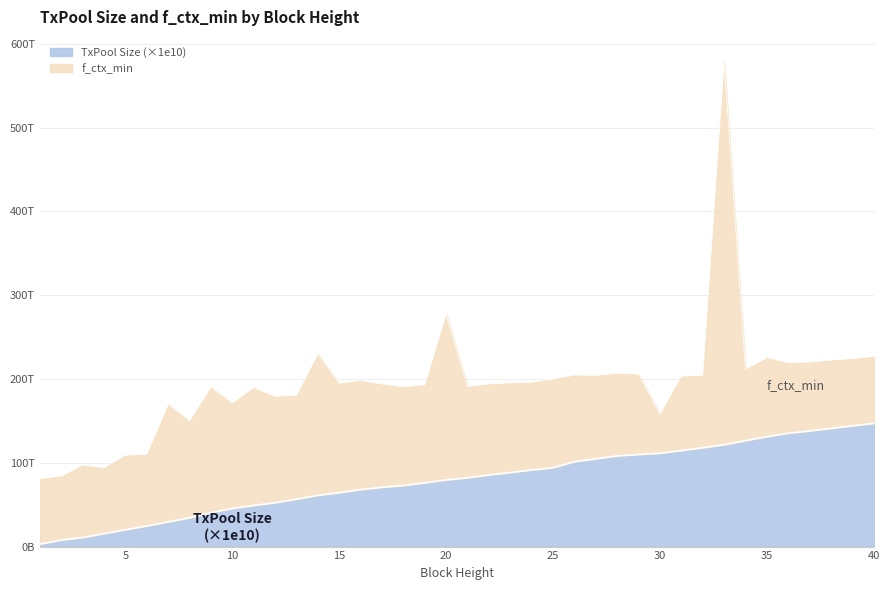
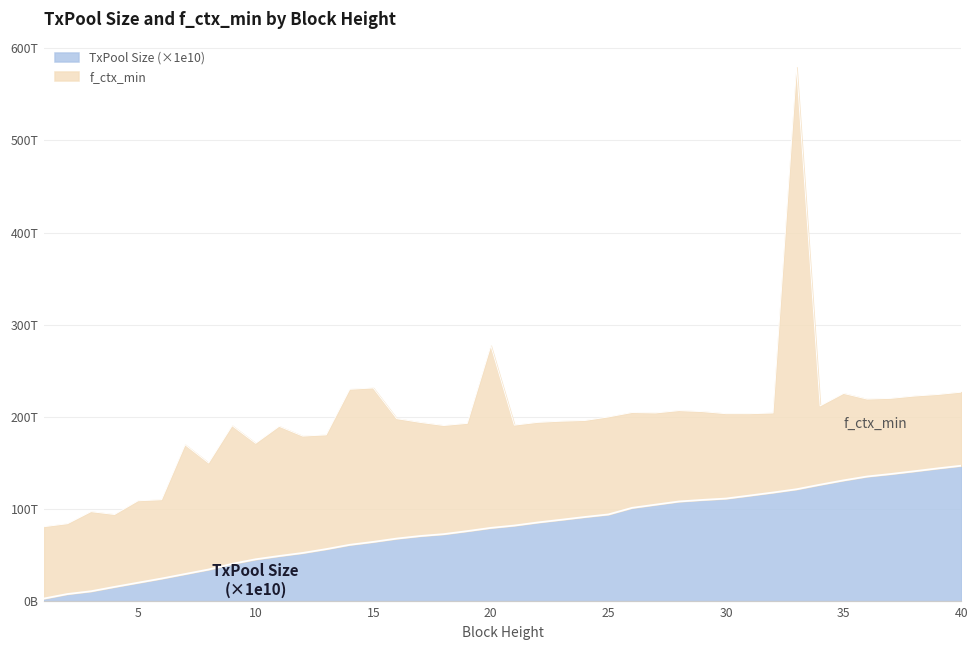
f_ctx_min, 15: 130T -> 170T
f_ctx_min, 30: 50T -> 90T
